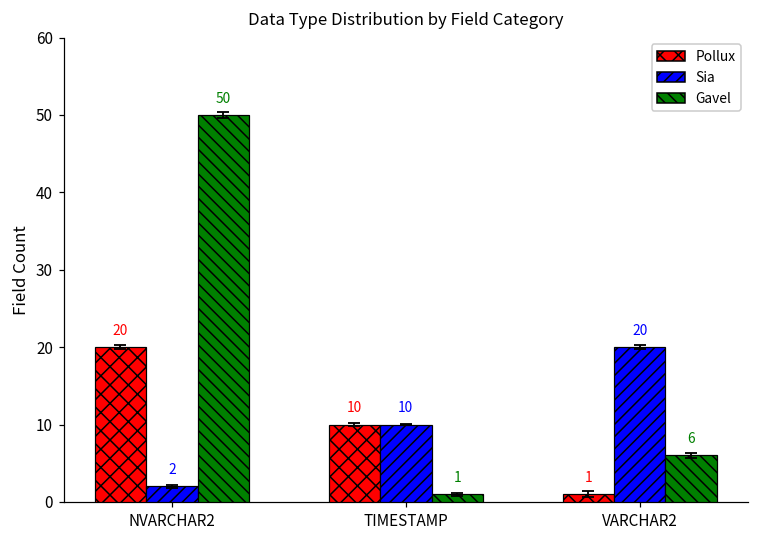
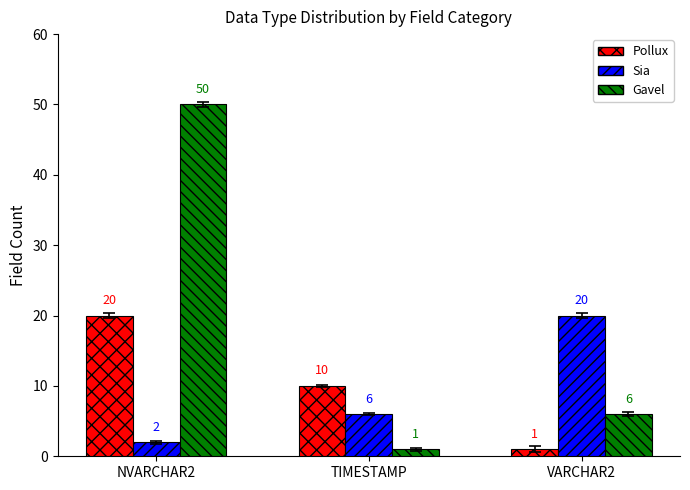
Sia, TIMESTAMP: 10 -> 6
